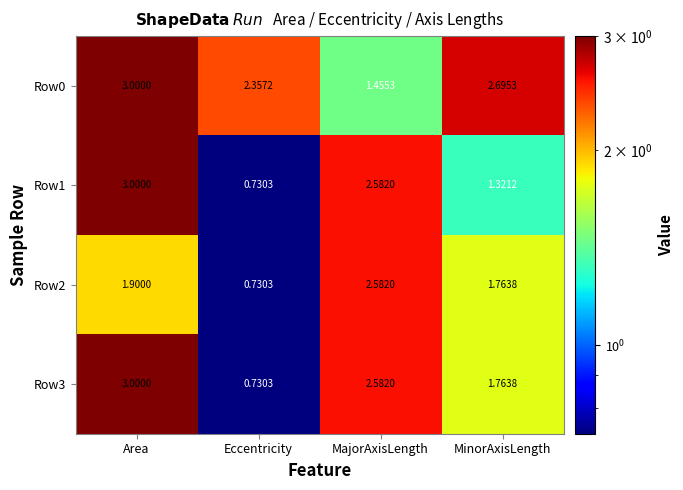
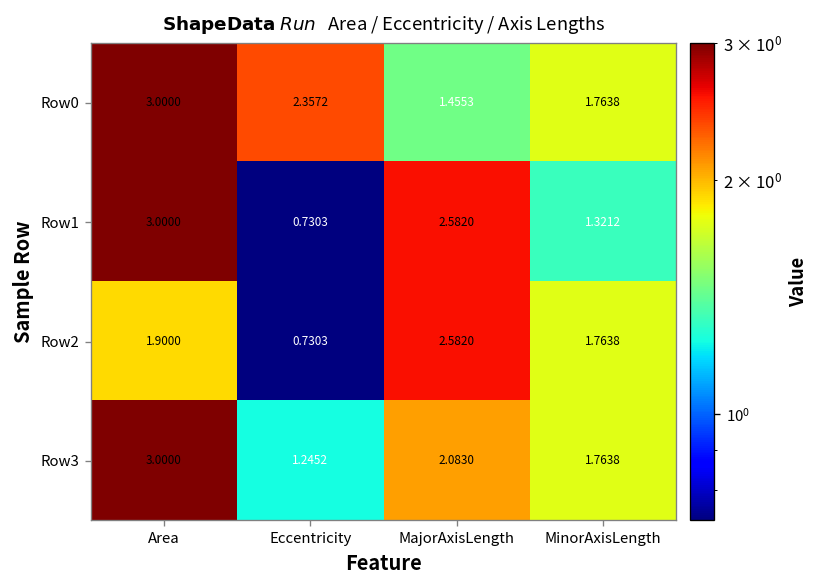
Row0, MinorAxisLength: 2.6953 -> 1.7638
Row3, Eccentricity: 0.7303 -> 1.2452
Row3, MajorAxisLength: 2.5820 -> 2.0830
